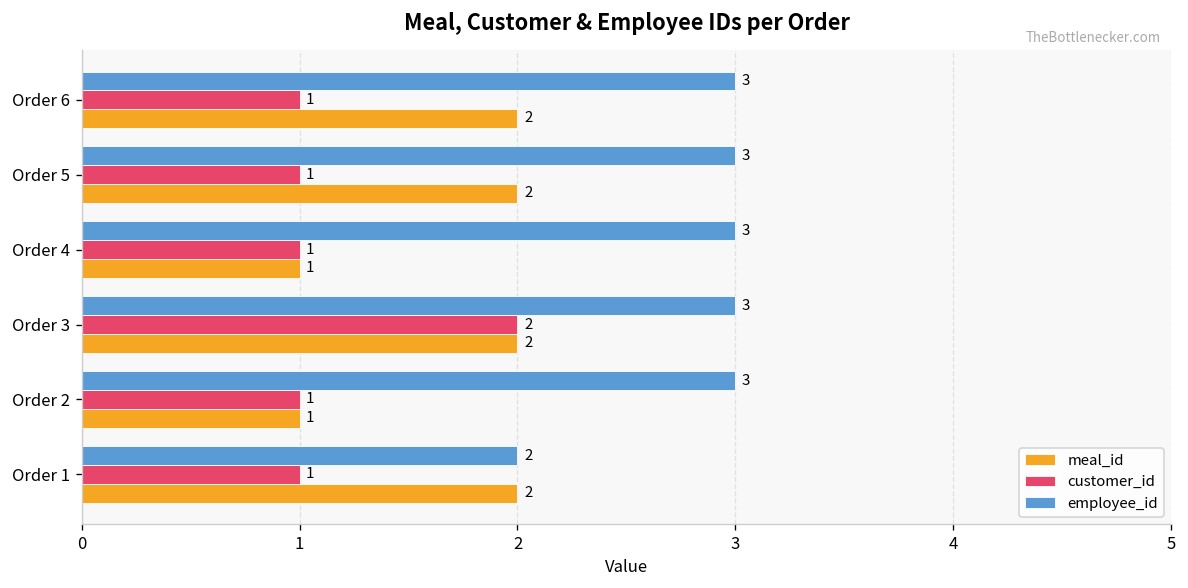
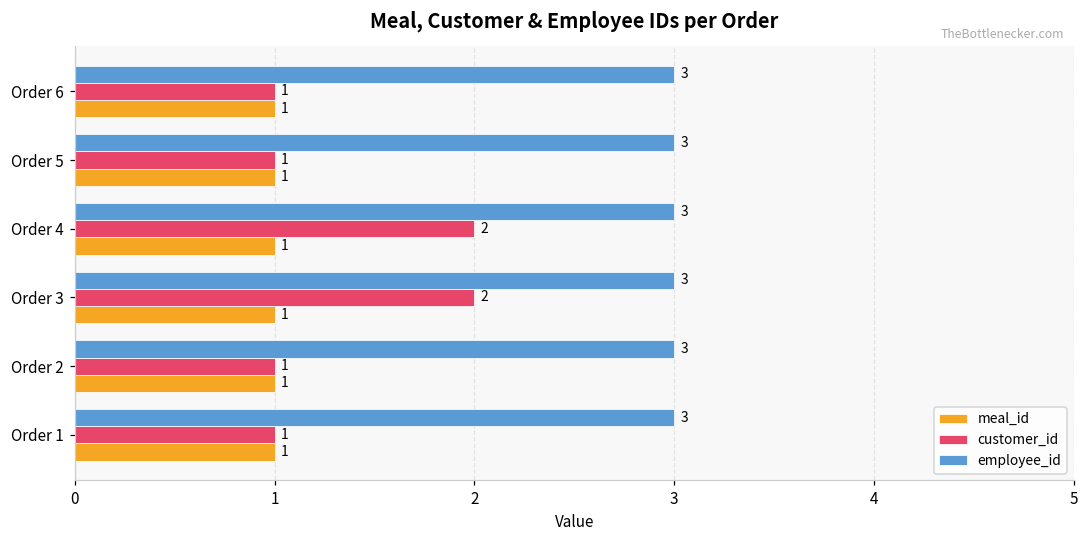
meal_id, Order 6: 2 -> 1
meal_id, Order 5: 2 -> 1
customer_id, Order 4: 1 -> 2
meal_id, Order 3: 2 -> 1
employee_id, Order 1: 2 -> 3
meal_id, Order 1: 2 -> 1
